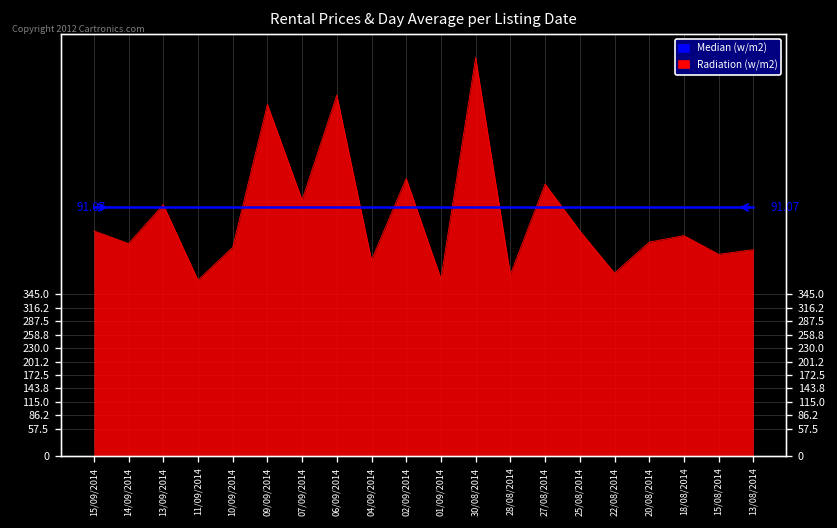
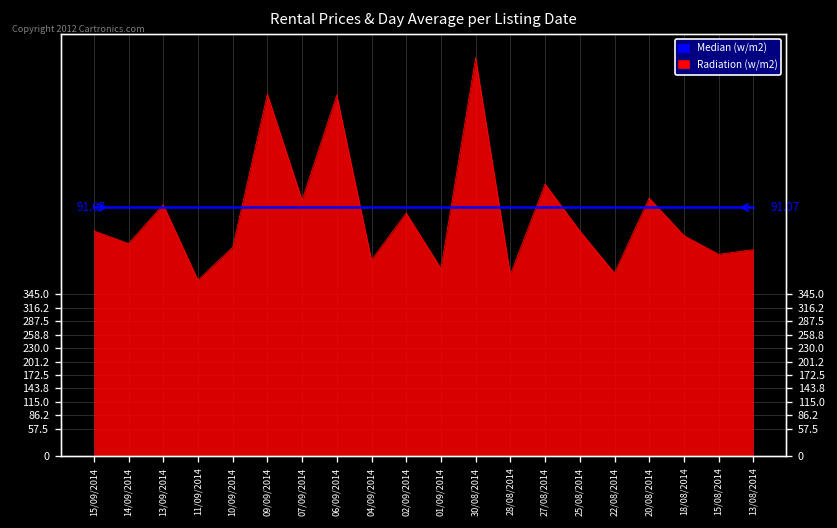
Radiation (w/m2), 09/09/2014: 750 -> 770
Radiation (w/m2), 02/09/2014: 590 -> 520
Radiation (w/m2), 01/09/2014: 380 -> 400
Radiation (w/m2), 20/08/2014: 460 -> 550
